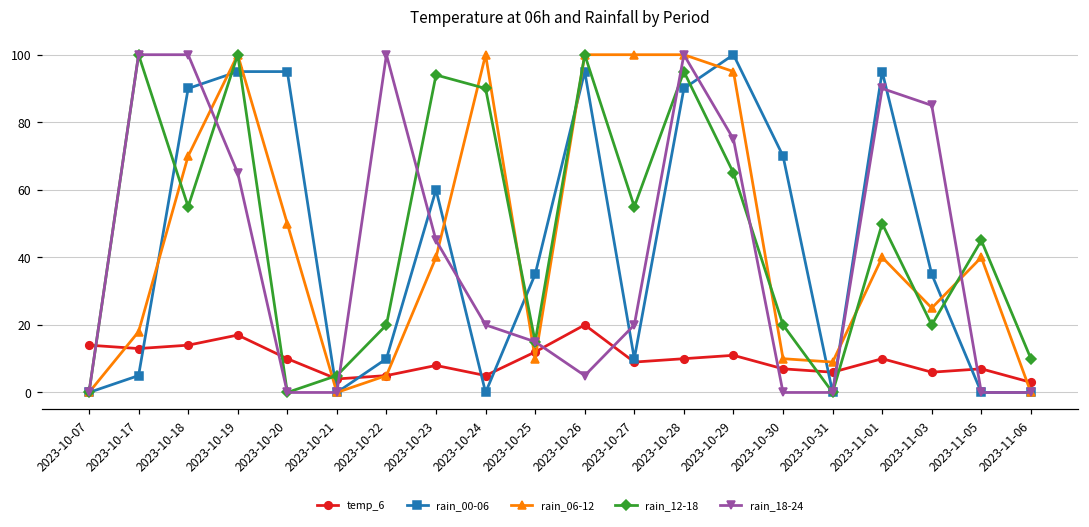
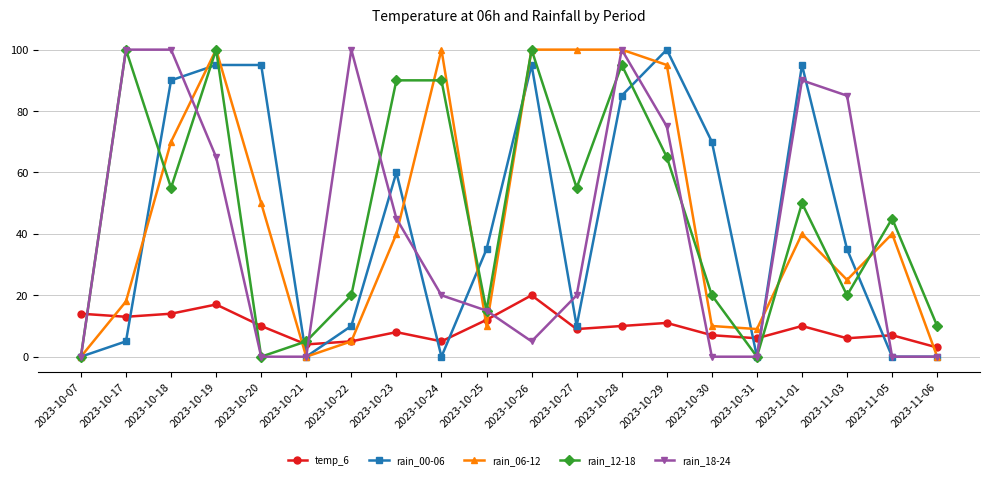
rain_12-18, 2023-10-23: 94 -> 90
rain_00-06, 2023-10-28: 90 -> 85
